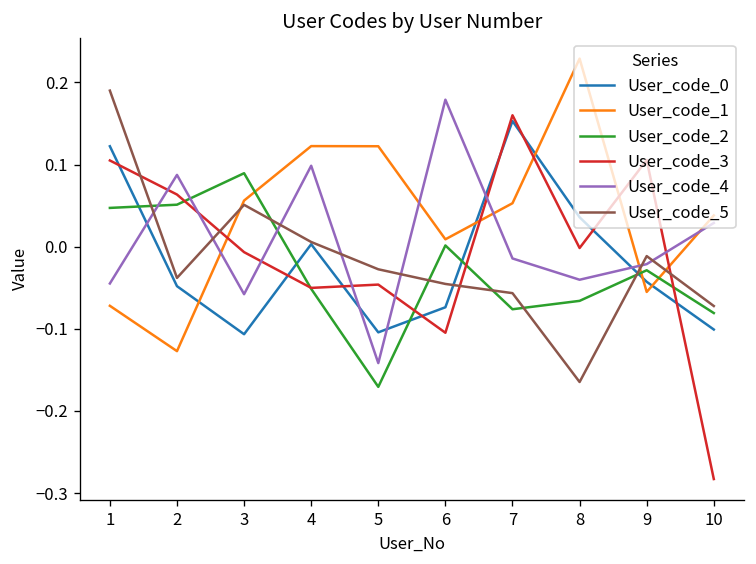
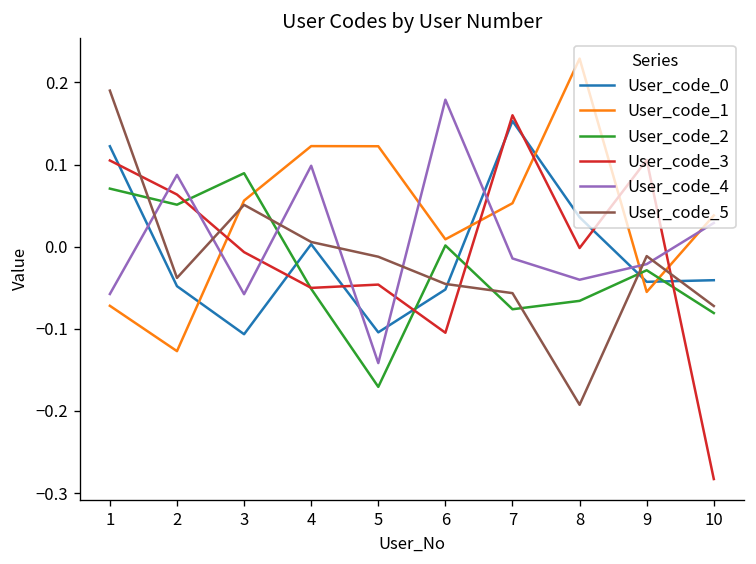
User_code_2, 1: 0.05 -> 0.07
User_code_4, 1: -0.04 -> -0.06
User_code_5, 5: -0.03 -> -0.01
User_code_0, 6: -0.07 -> -0.05
User_code_5, 8: -0.16 -> -0.19
User_code_0, 10: -0.10 -> -0.04
